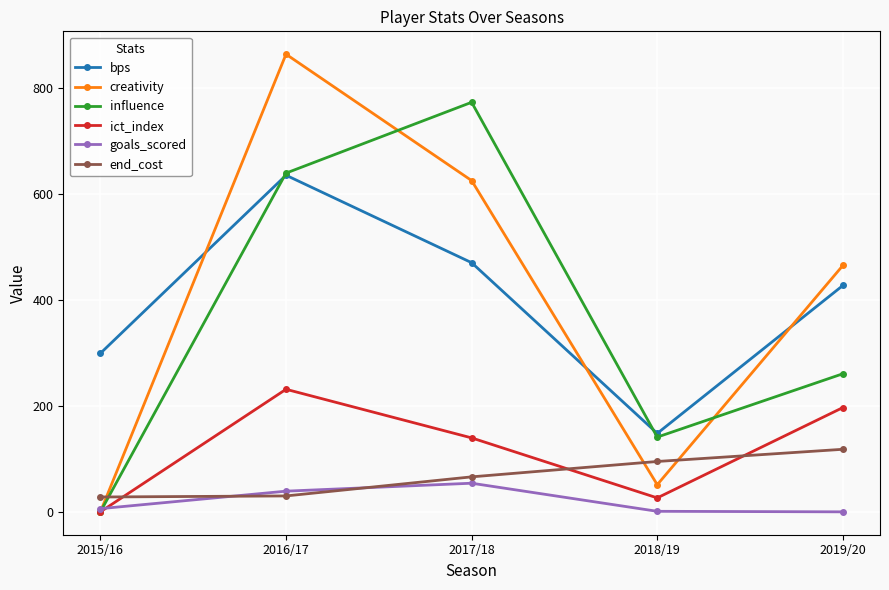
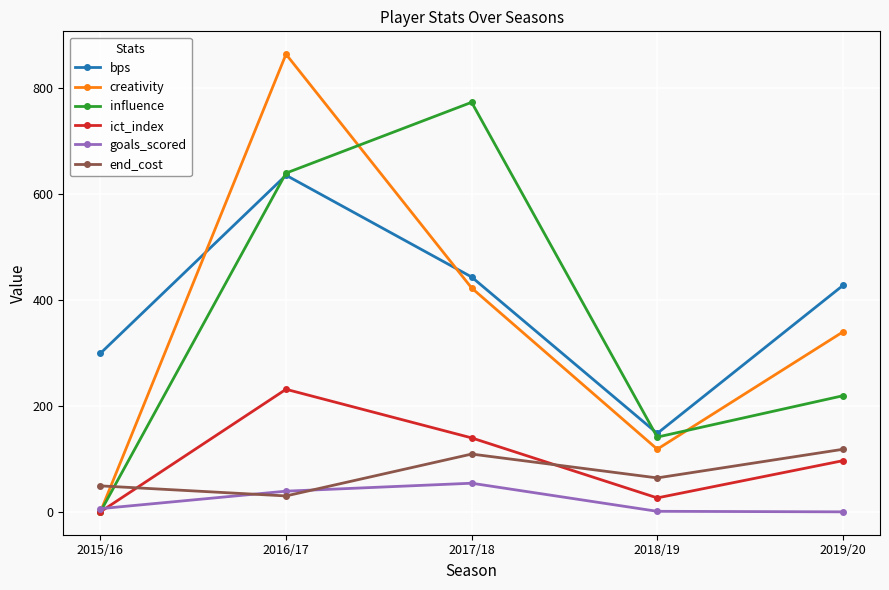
end_cost, 2015/16: 30 -> 50
bps, 2017/18: 470 -> 440
creativity, 2017/18: 620 -> 420
end_cost, 2017/18: 70 -> 110
creativity, 2018/19: 50 -> 120
end_cost, 2018/19: 100 -> 60
creativity, 2019/20: 460 -> 340
influence, 2019/20: 260 -> 220
ict_index, 2019/20: 200 -> 100
